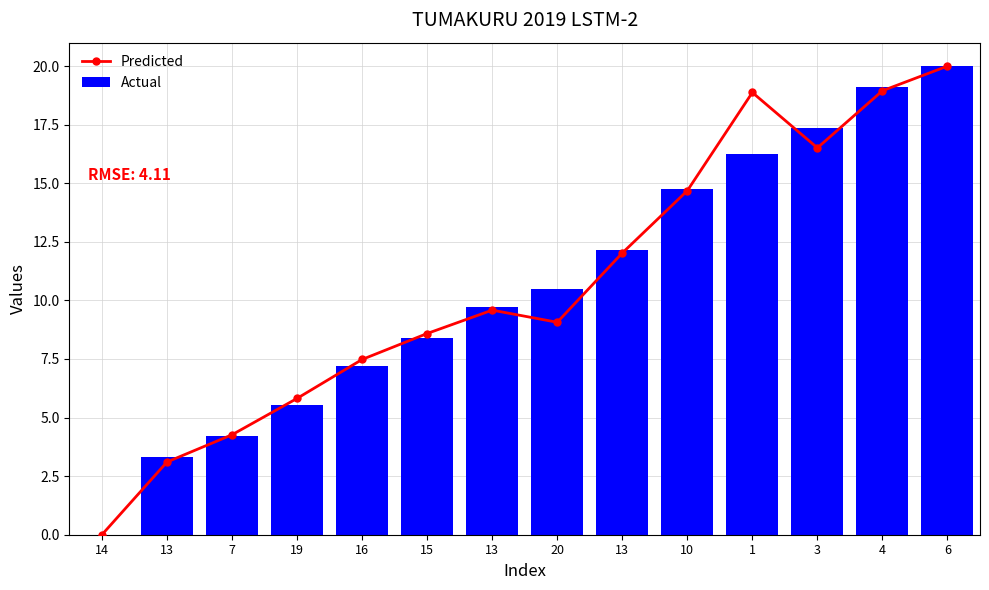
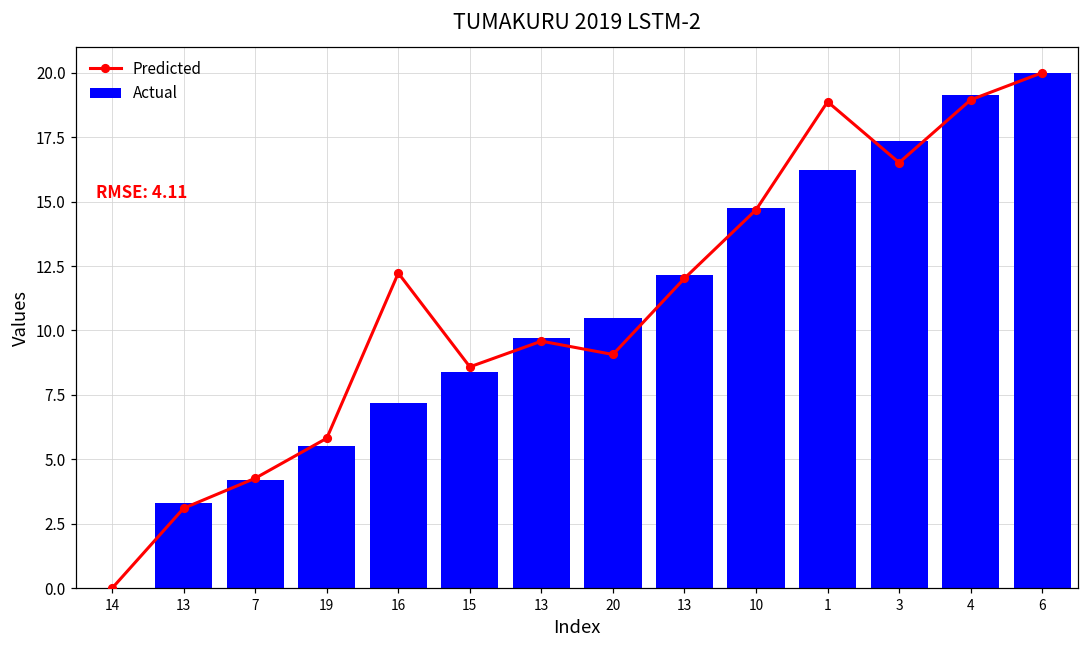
Predicted, 16: 7.5 -> 12.2
